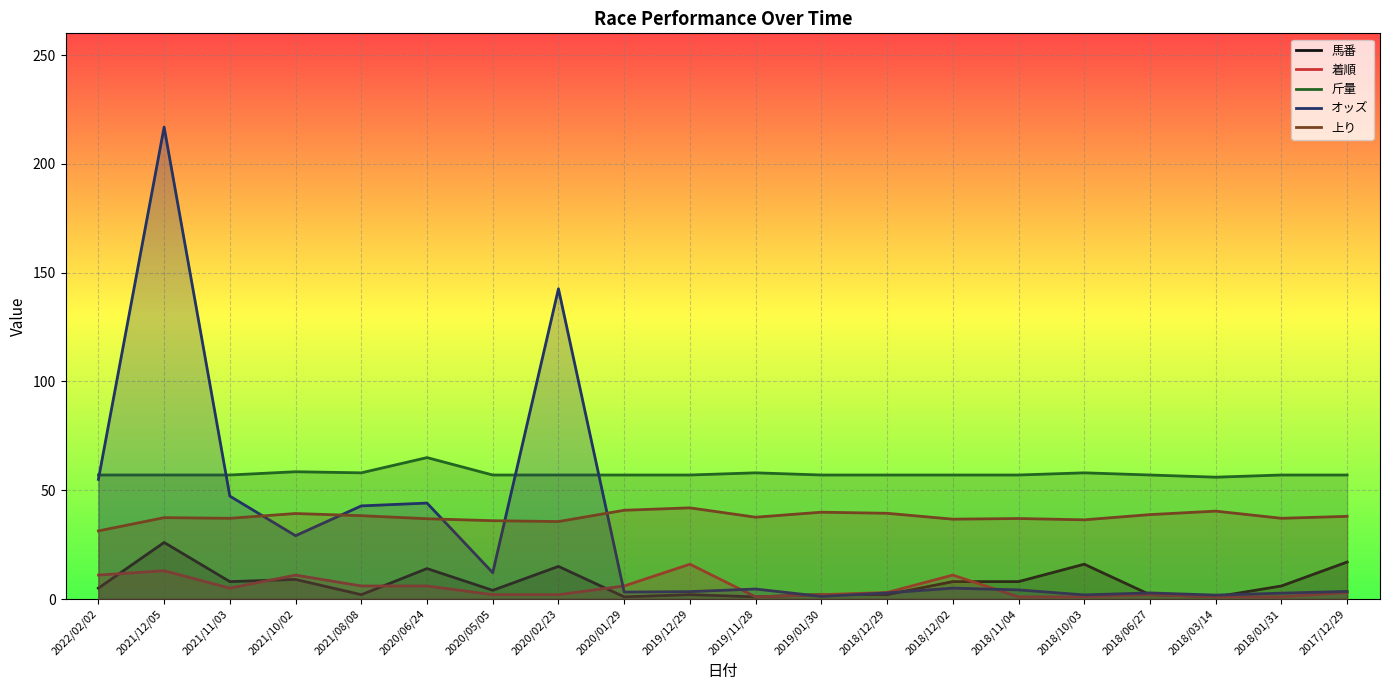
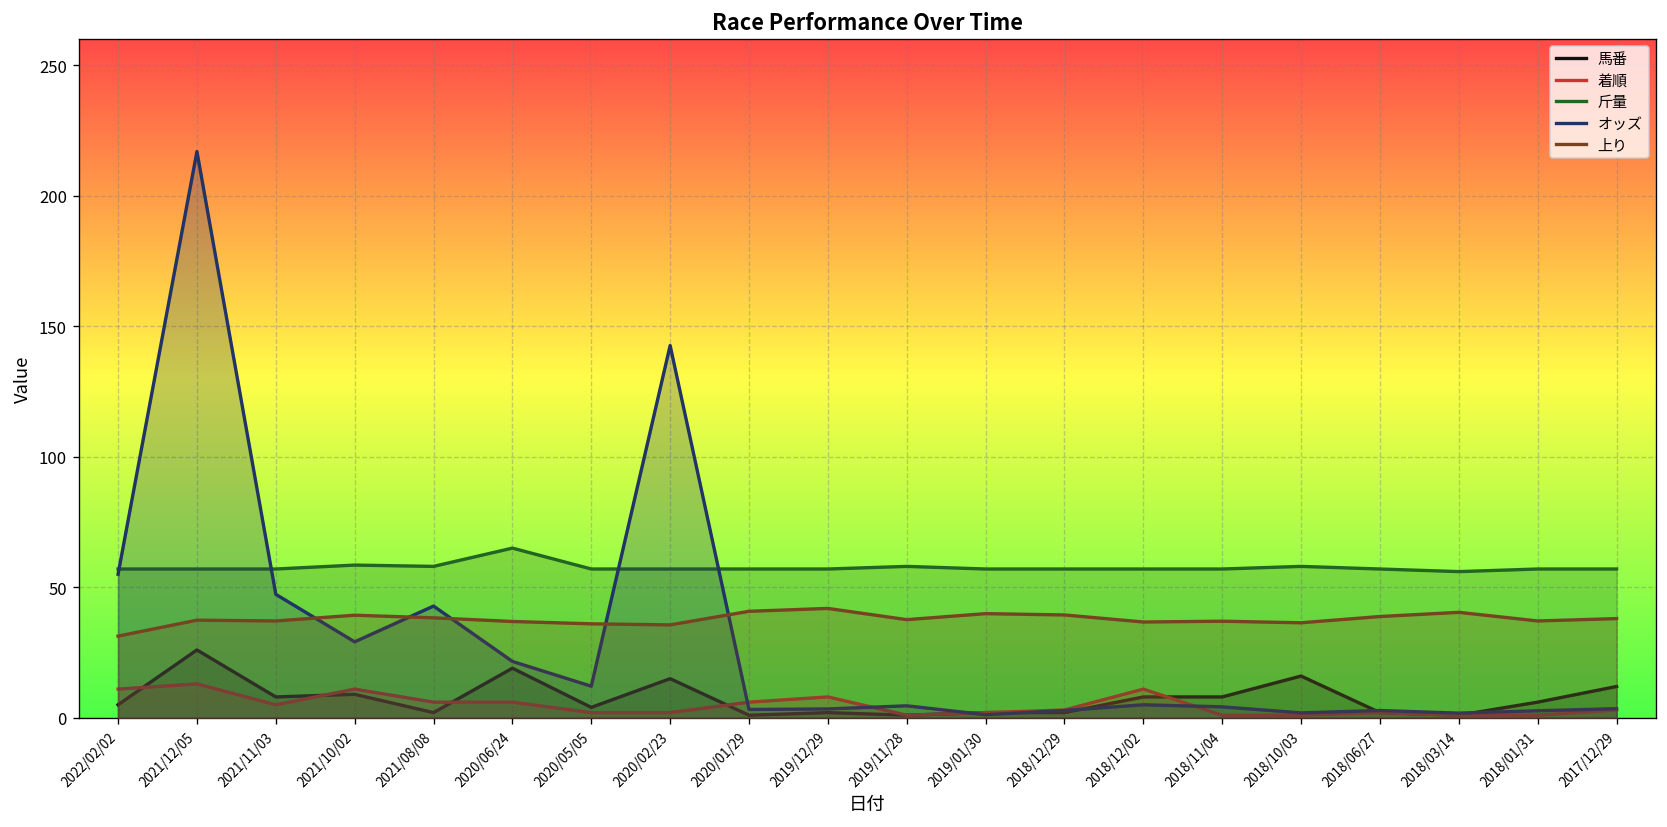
馬番, 2020/06/24: 14 -> 19
オッズ, 2020/06/24: 44 -> 22
着順, 2019/12/29: 16 -> 8
馬番, 2017/12/29: 17 -> 12
